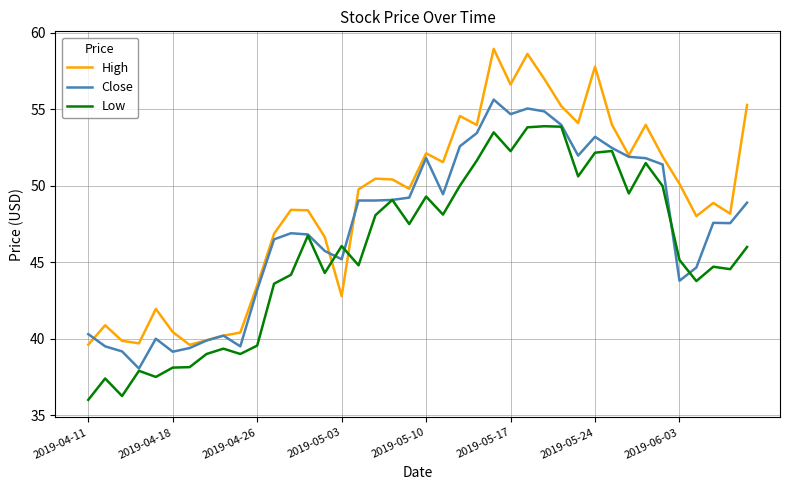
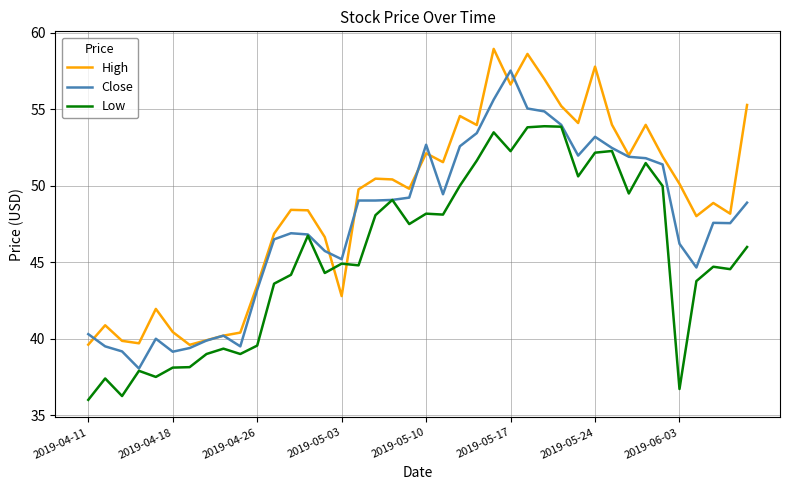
Low, 2019-05-03: 46.1 -> 44.9
Close, 2019-05-10: 51.8 -> 52.7
Low, 2019-05-10: 49.3 -> 48.2
Close, 2019-05-17: 54.7 -> 57.5
Close, 2019-06-03: 43.8 -> 46.2
Low, 2019-06-03: 45.2 -> 36.7
